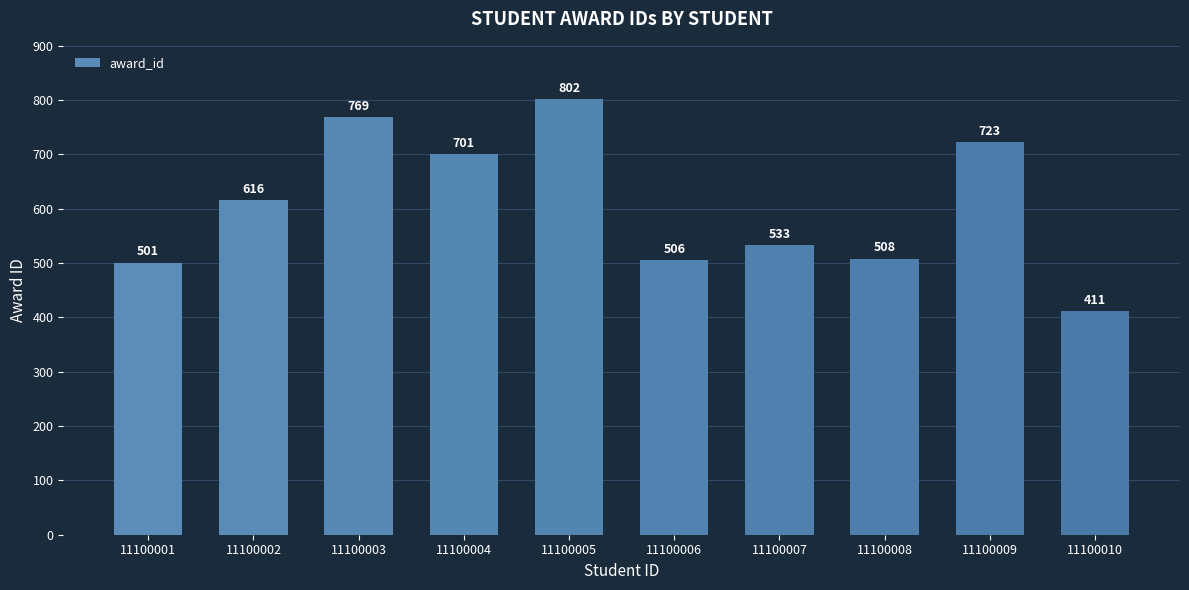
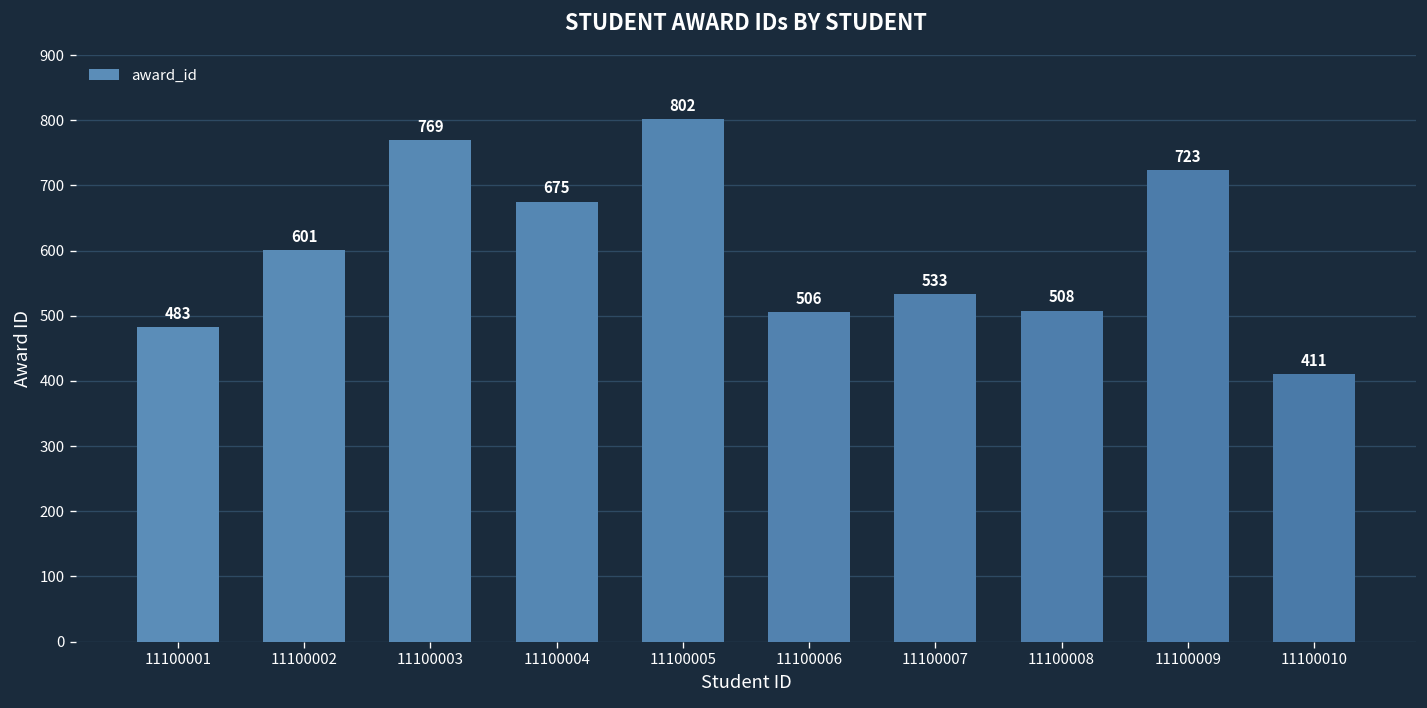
11100001: 501 -> 483
11100002: 616 -> 601
11100004: 701 -> 675
